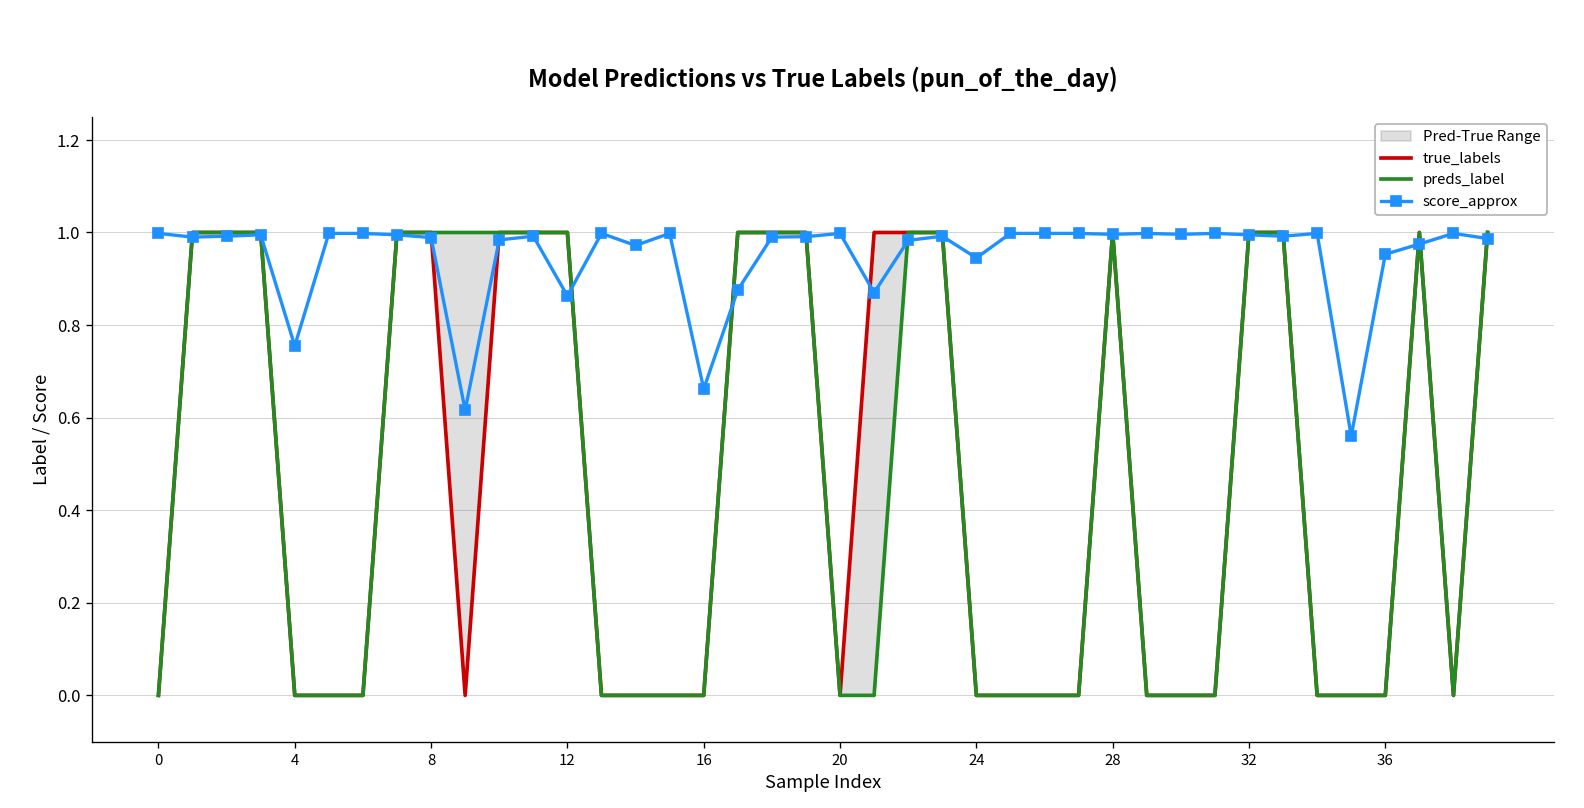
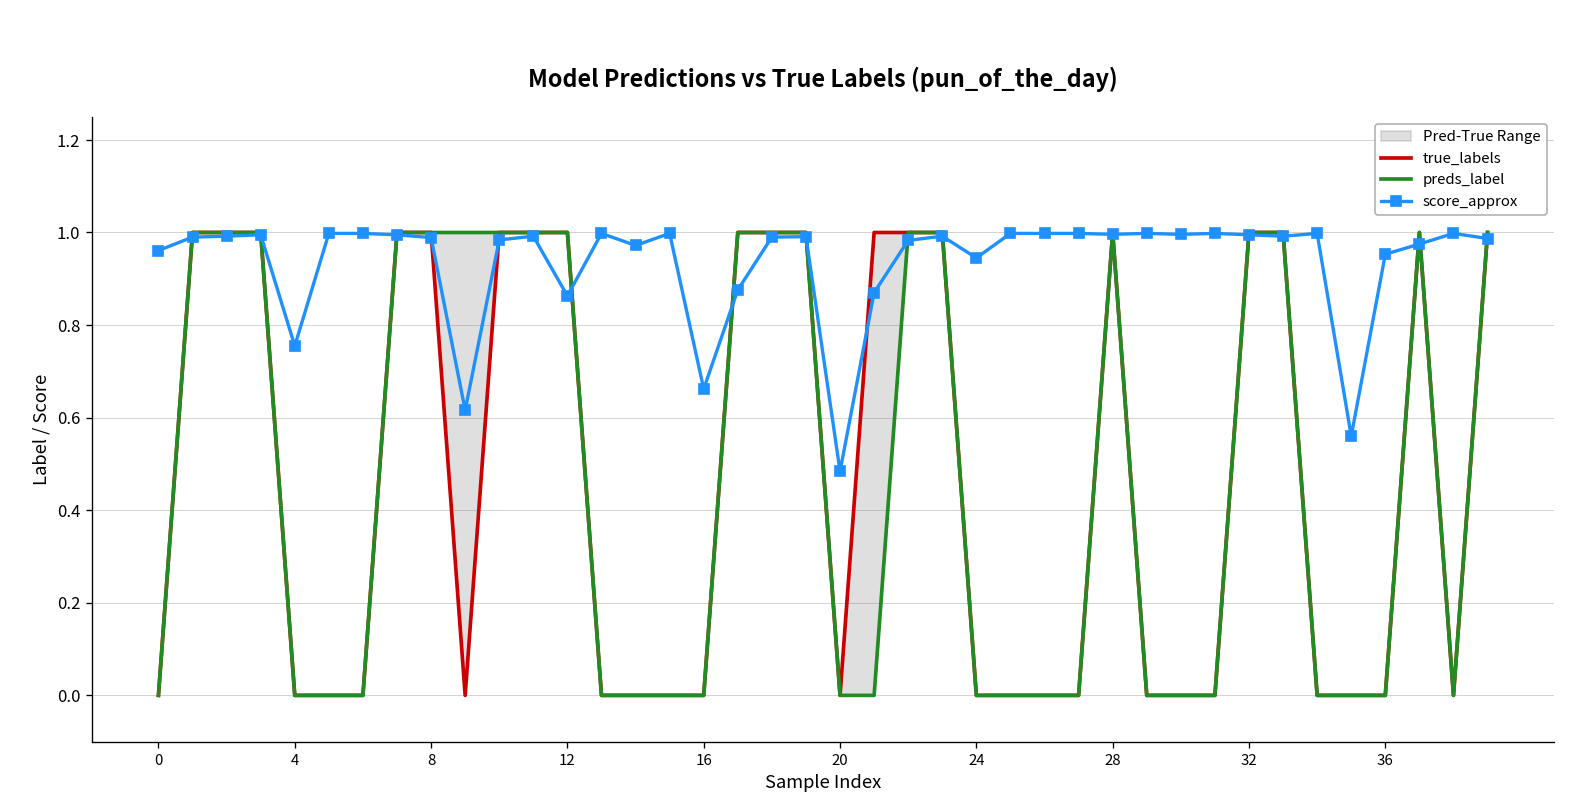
score_approx, 0: 1.00 -> 0.96
score_approx, 20: 1.00 -> 0.48
